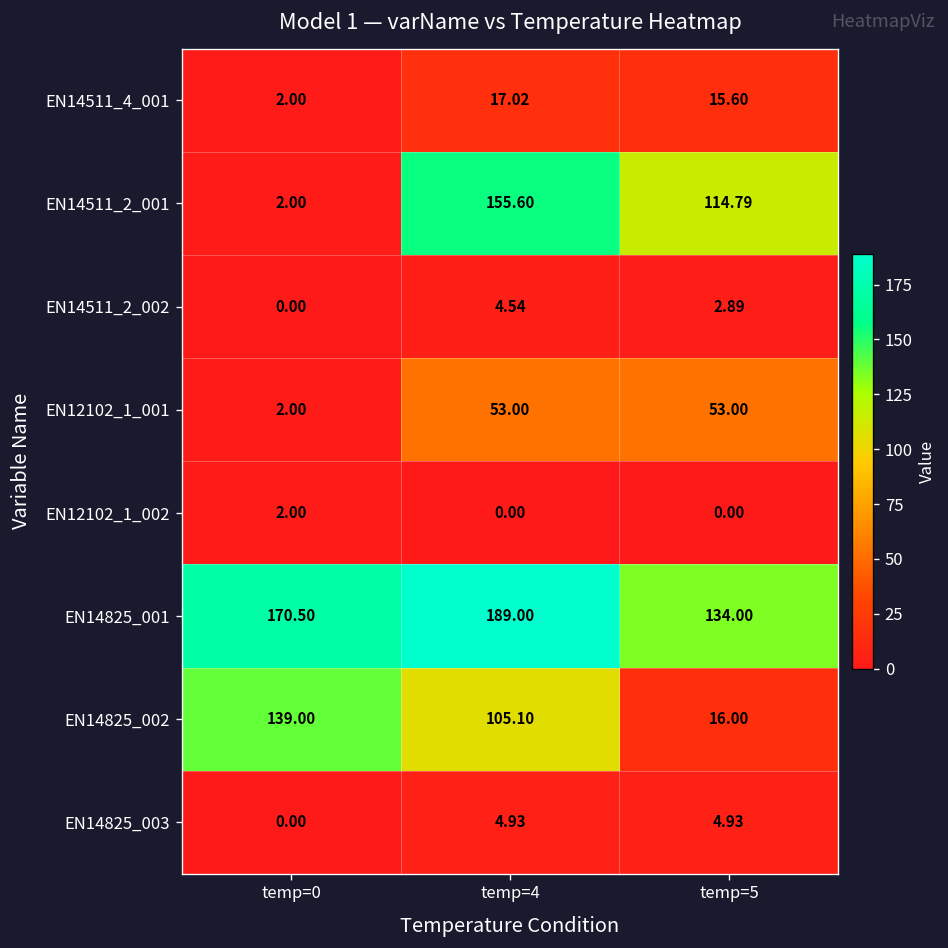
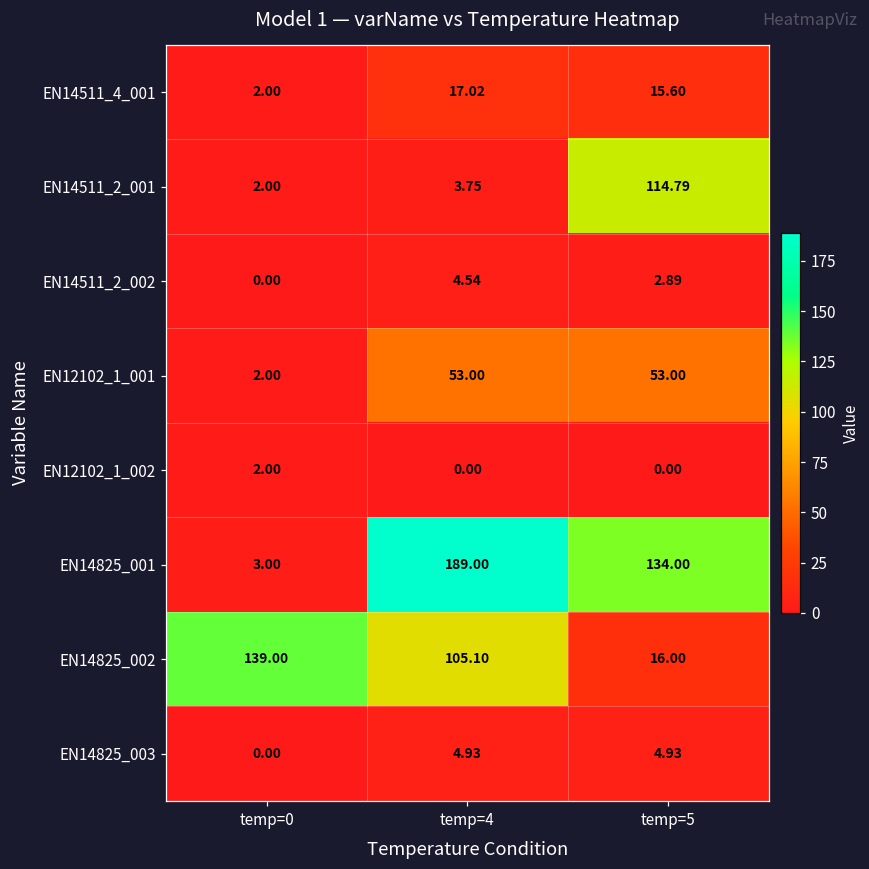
EN14511_2_001, temp=4: 155.60 -> 3.75
EN14825_001, temp=0: 170.50 -> 3.00
